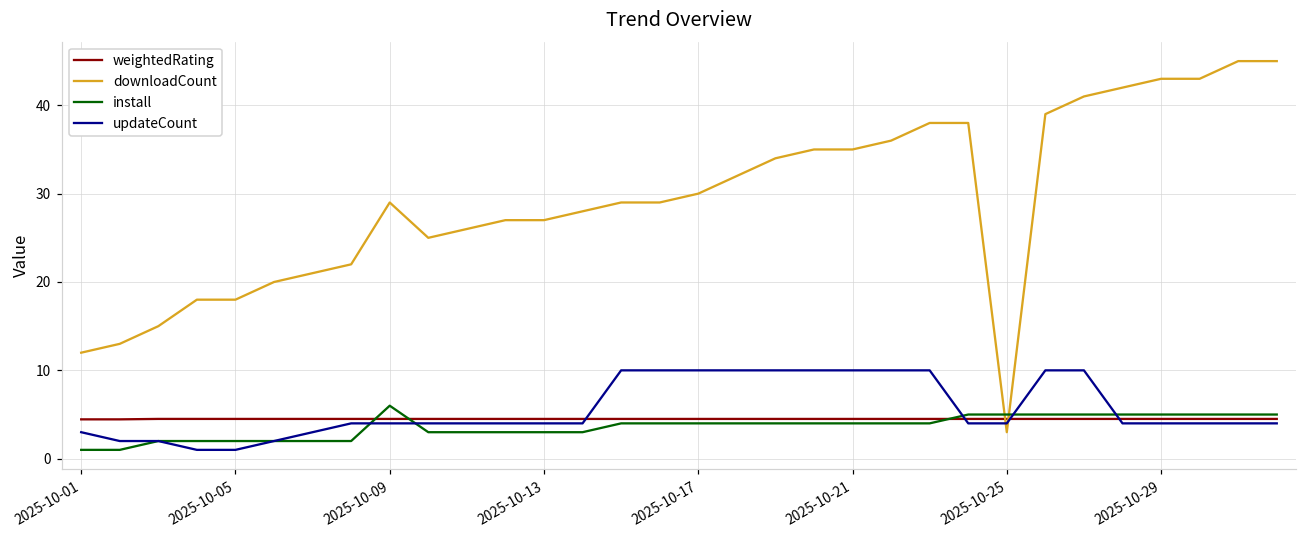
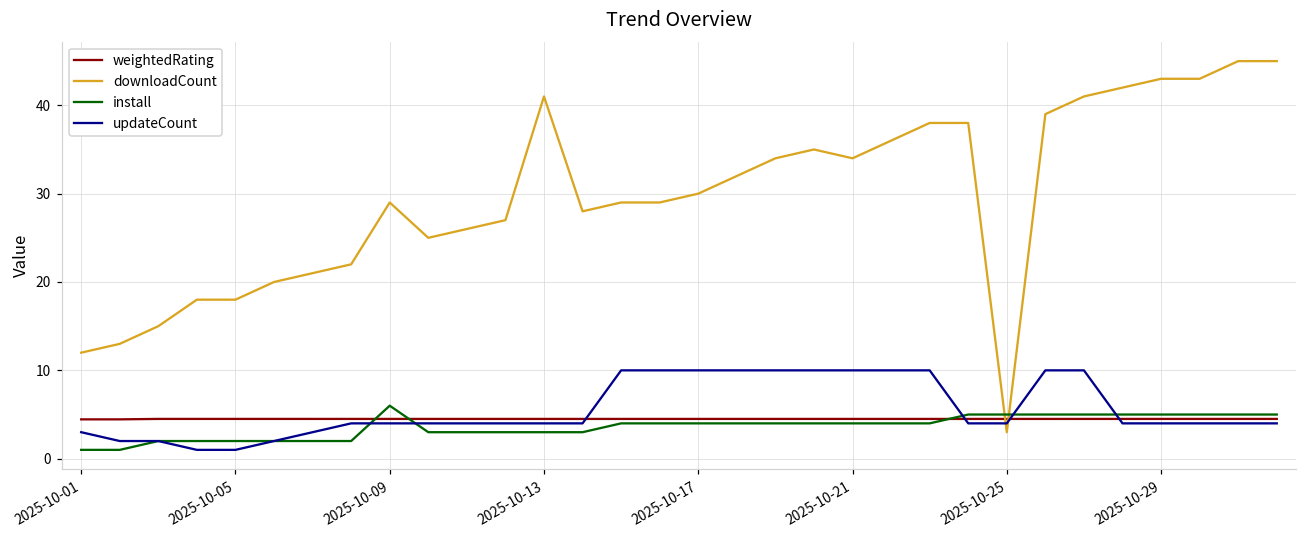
downloadCount, 2025-10-13: 27 -> 41
downloadCount, 2025-10-21: 35 -> 34
